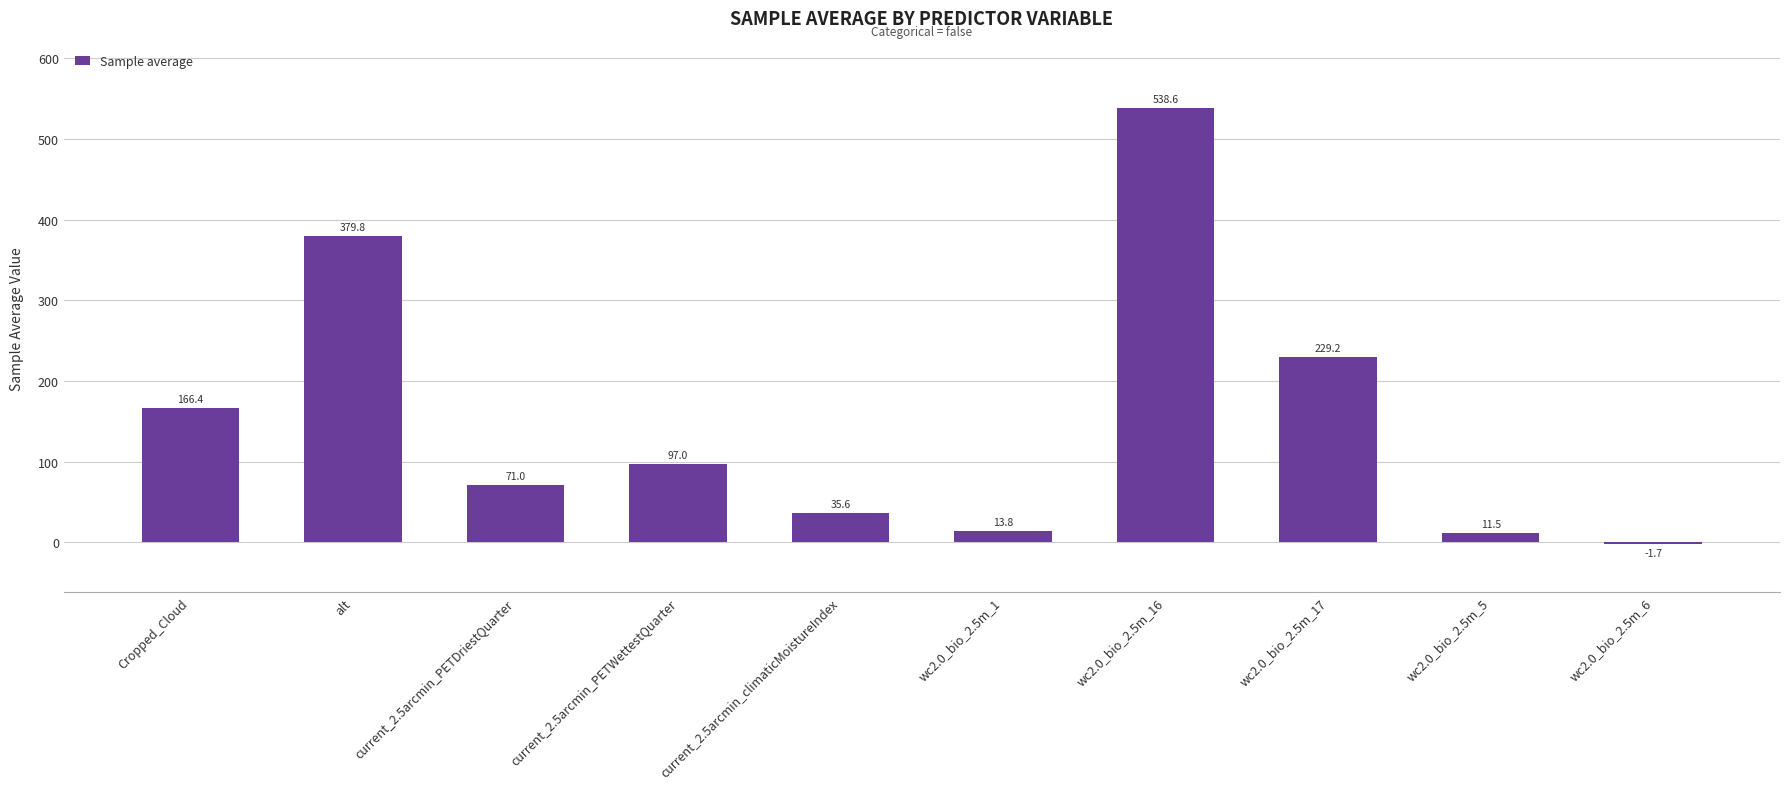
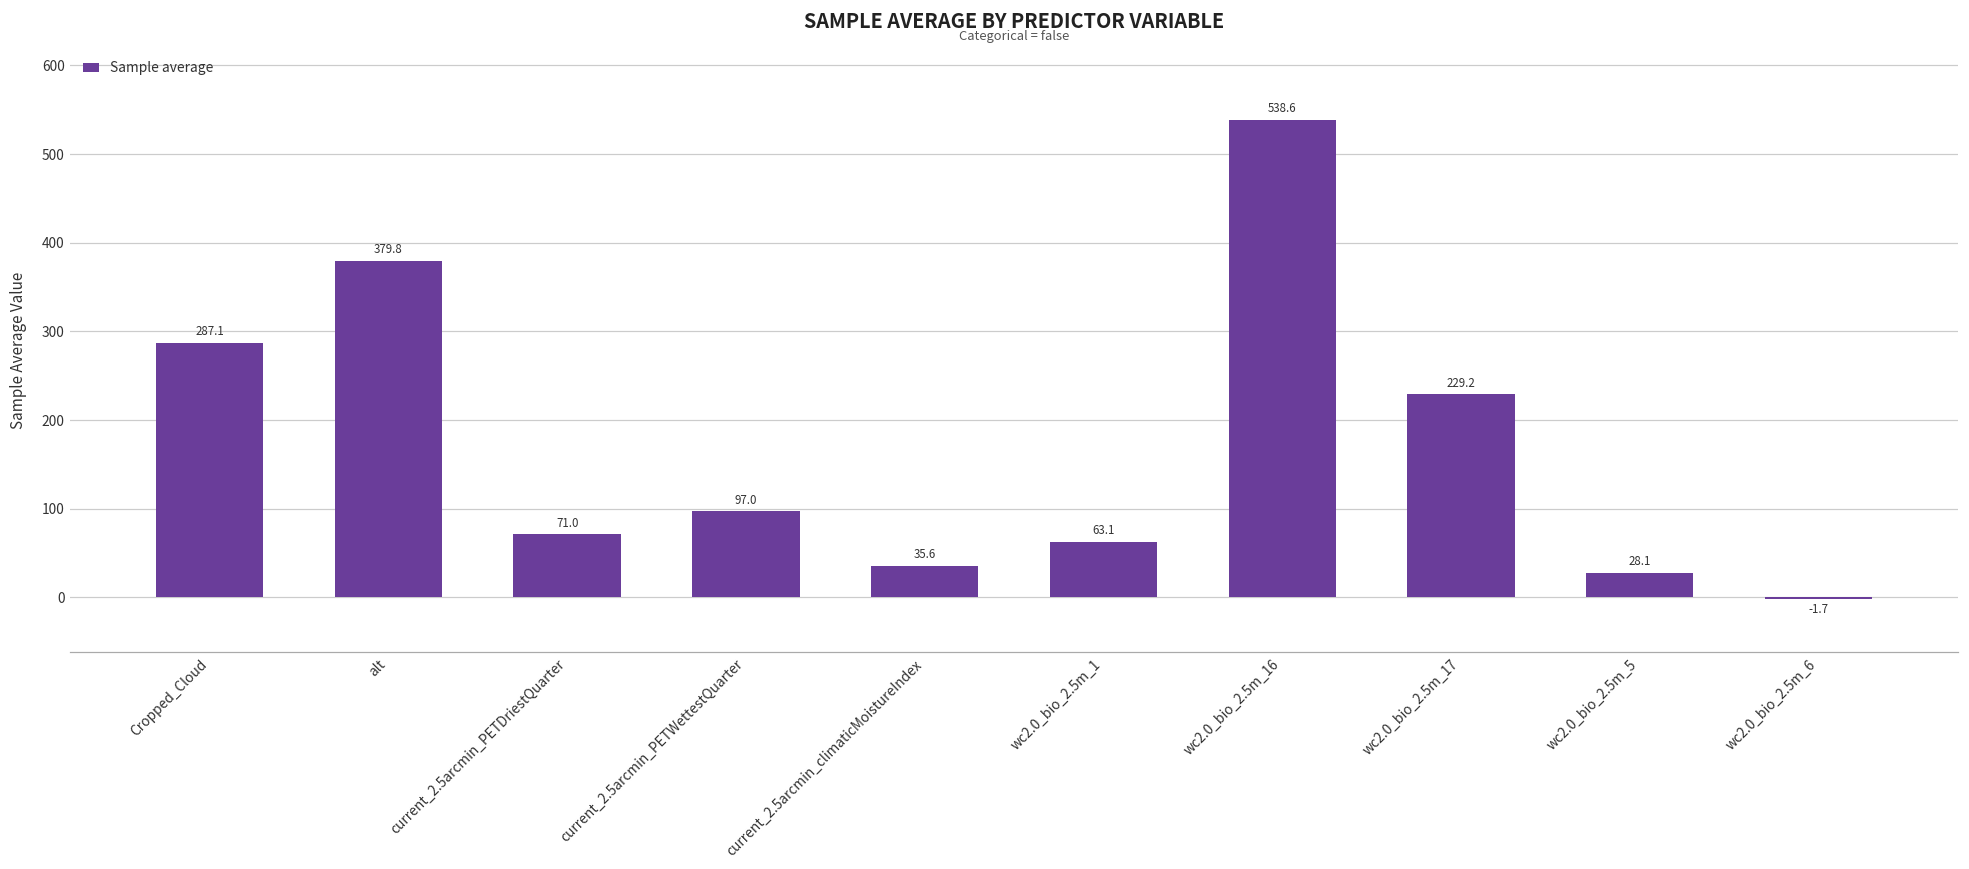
Cropped_Cloud: 166.4 -> 287.1
wc2.0_bio_2.5m_1: 13.8 -> 63.1
wc2.0_bio_2.5m_5: 11.5 -> 28.1
